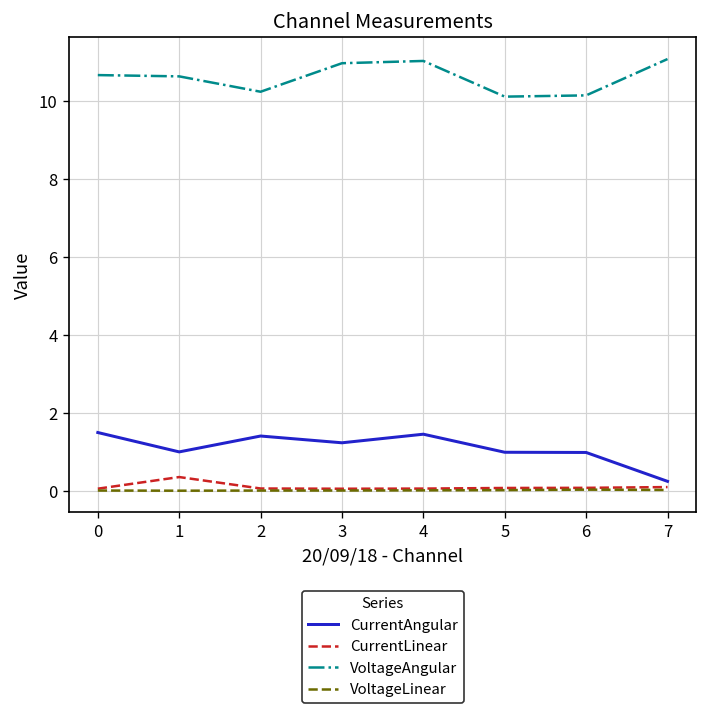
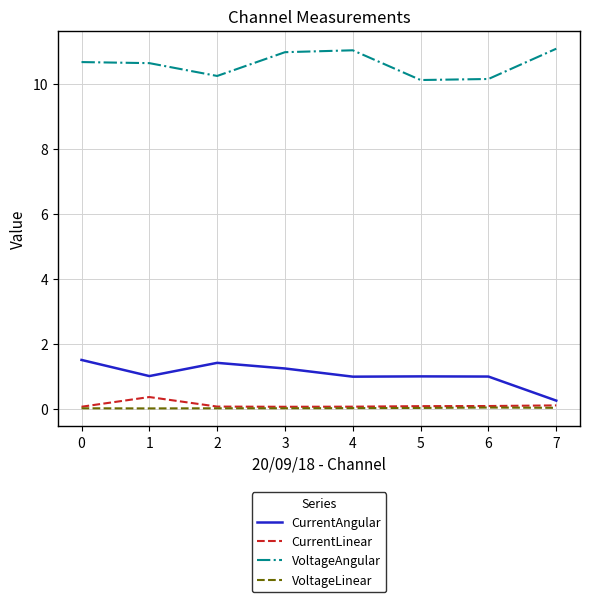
CurrentAngular, 4: 1.5 -> 1.0
